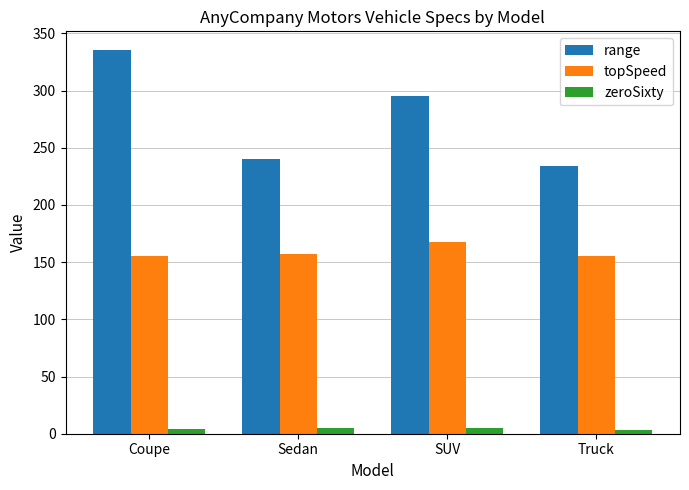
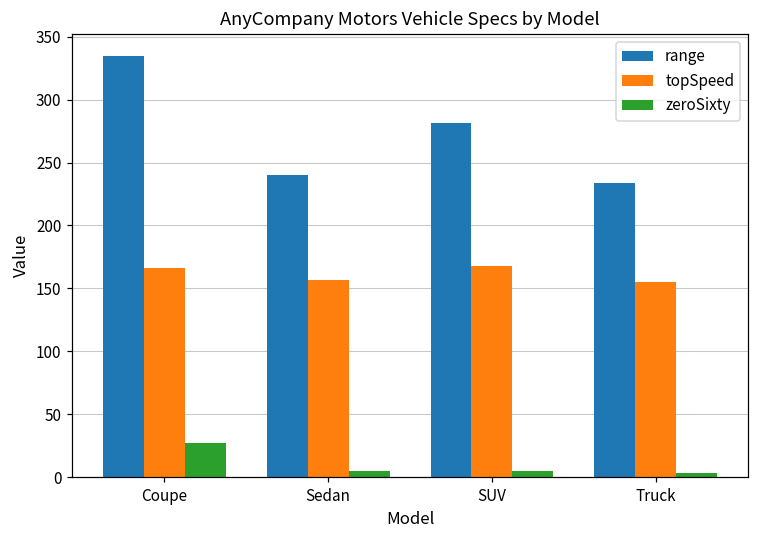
topSpeed, Coupe: 155 -> 166
zeroSixty, Coupe: 4 -> 27
range, SUV: 295 -> 281
